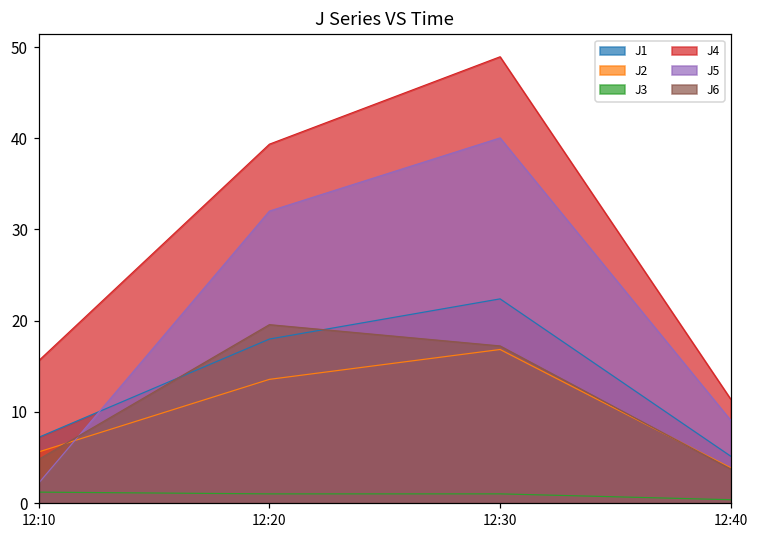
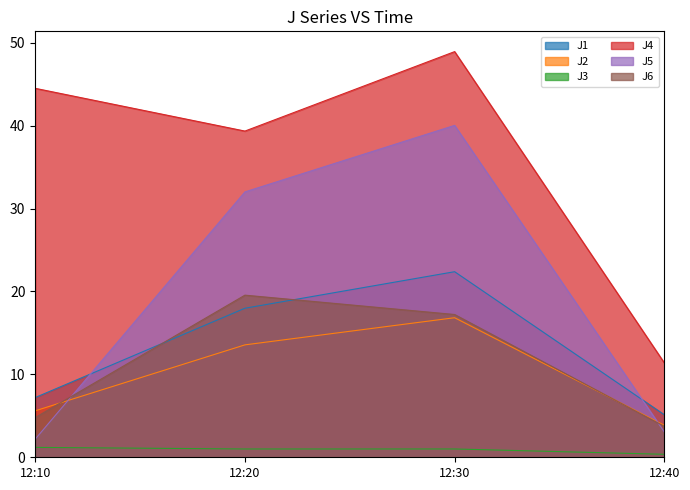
J4, 12:10: 16 -> 45
J5, 12:40: 9 -> 3
